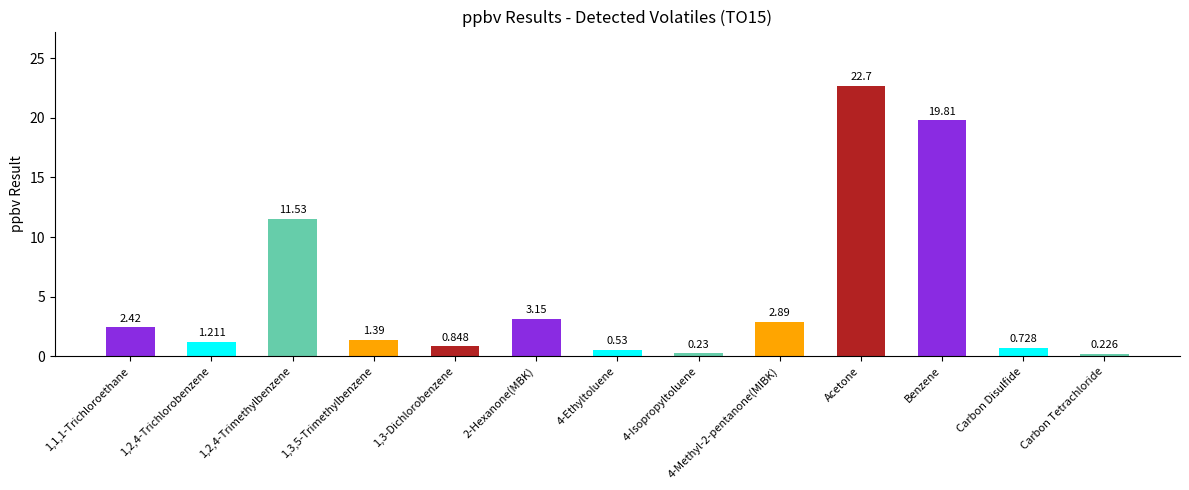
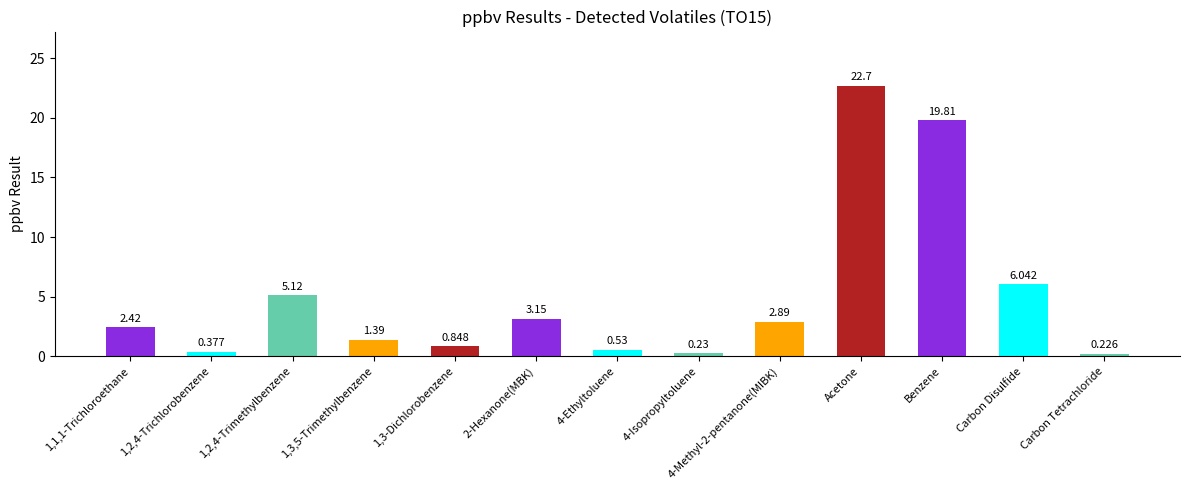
1,2,4-Trichlorobenzene: 1.211 -> 0.377
1,2,4-Trimethylbenzene: 11.53 -> 5.12
Carbon Disulfide: 0.728 -> 6.042
